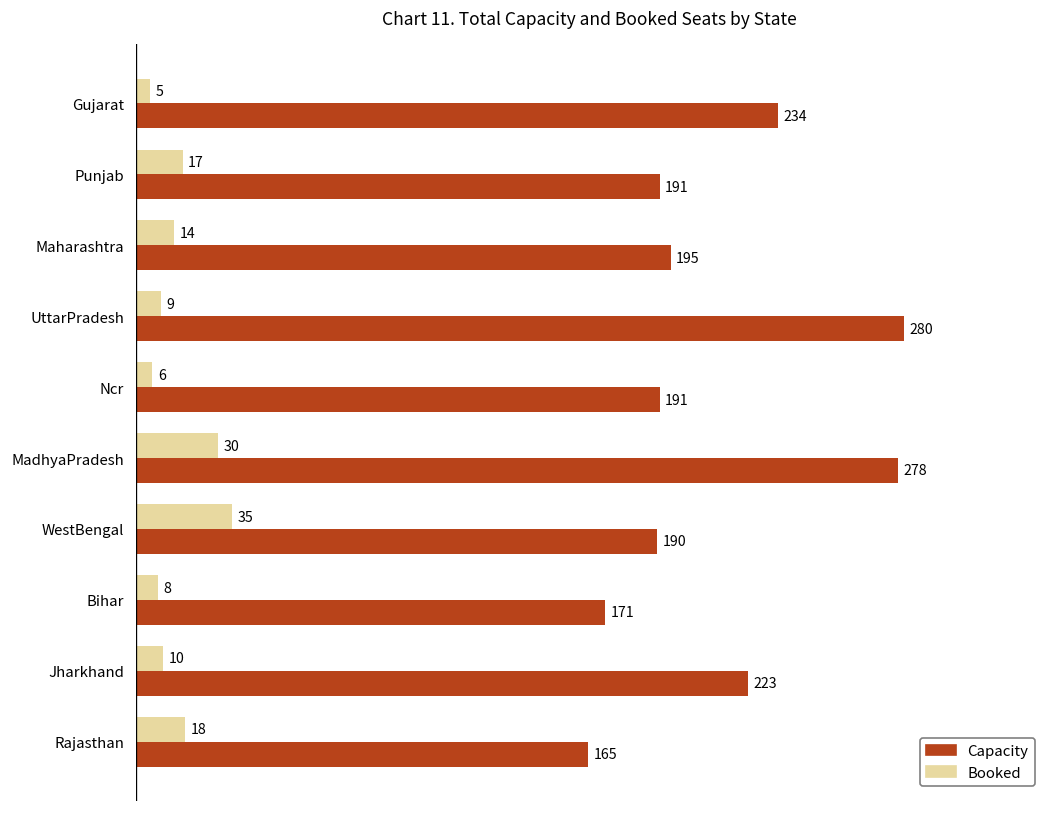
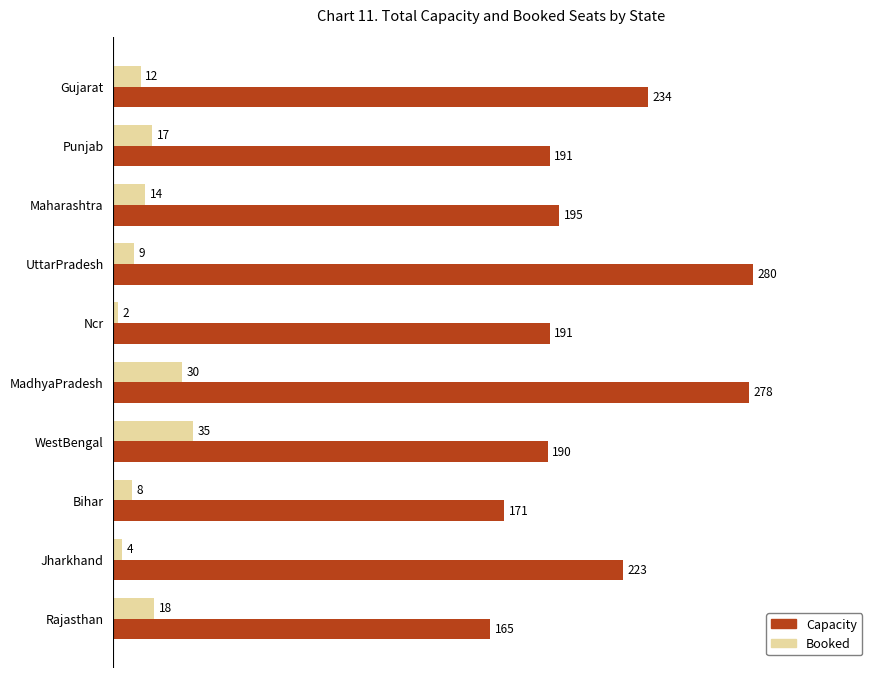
Booked, Gujarat: 5 -> 12
Booked, Ncr: 6 -> 2
Booked, Jharkhand: 10 -> 4
